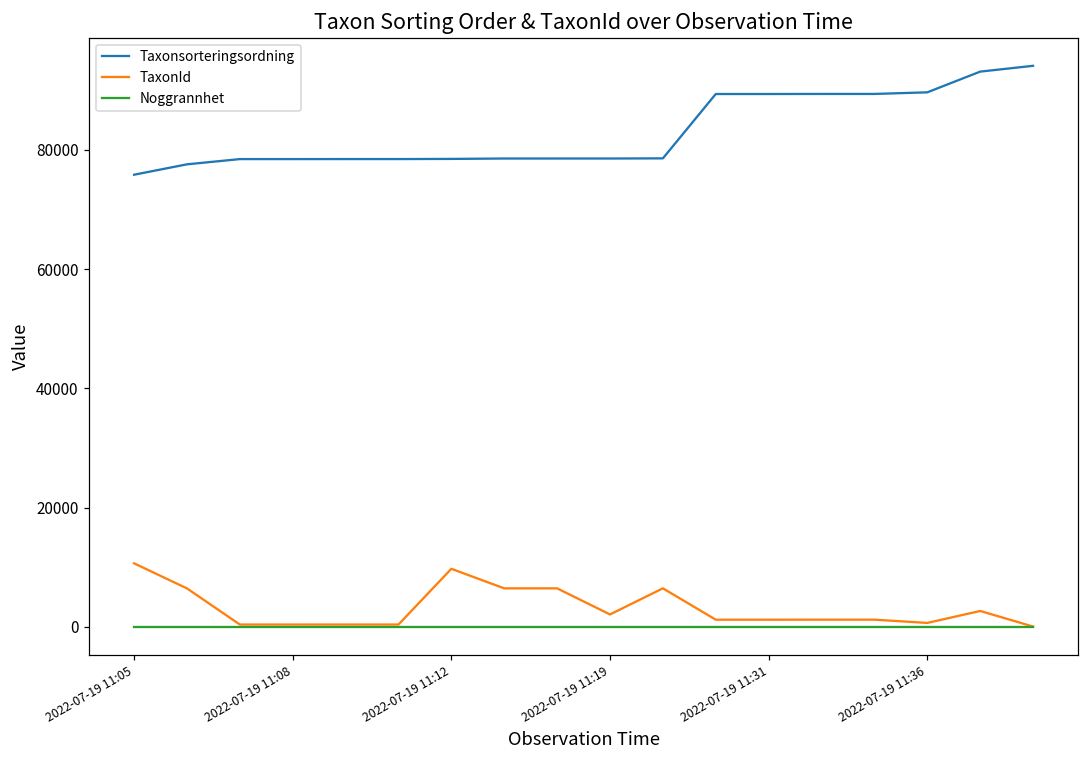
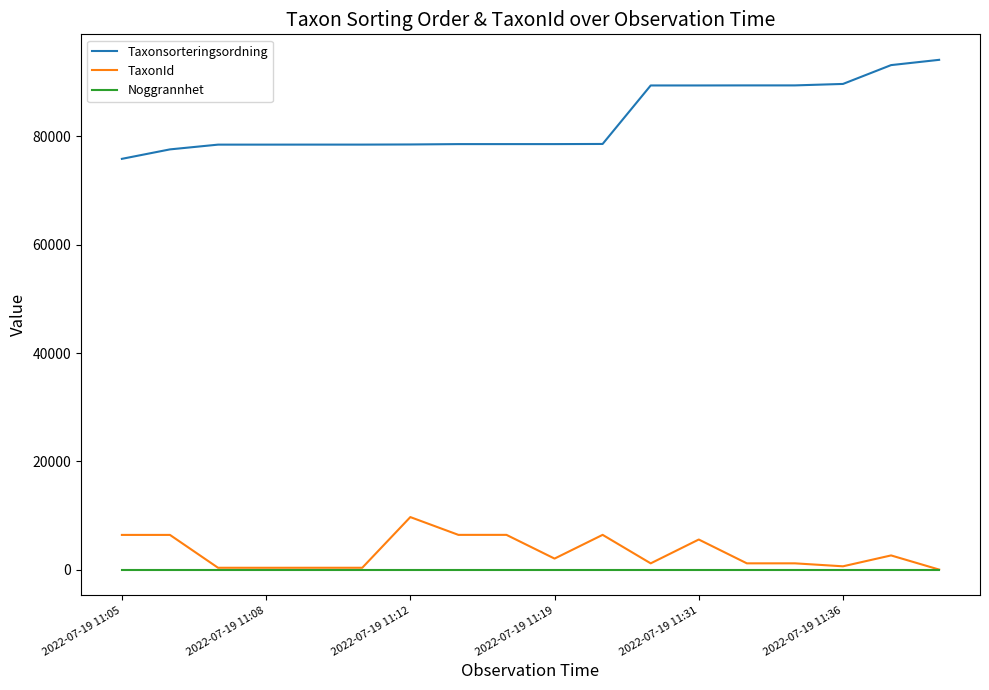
TaxonId, 2022-07-19 11:05: 11000 -> 6000
TaxonId, 2022-07-19 11:31: 1000 -> 6000
